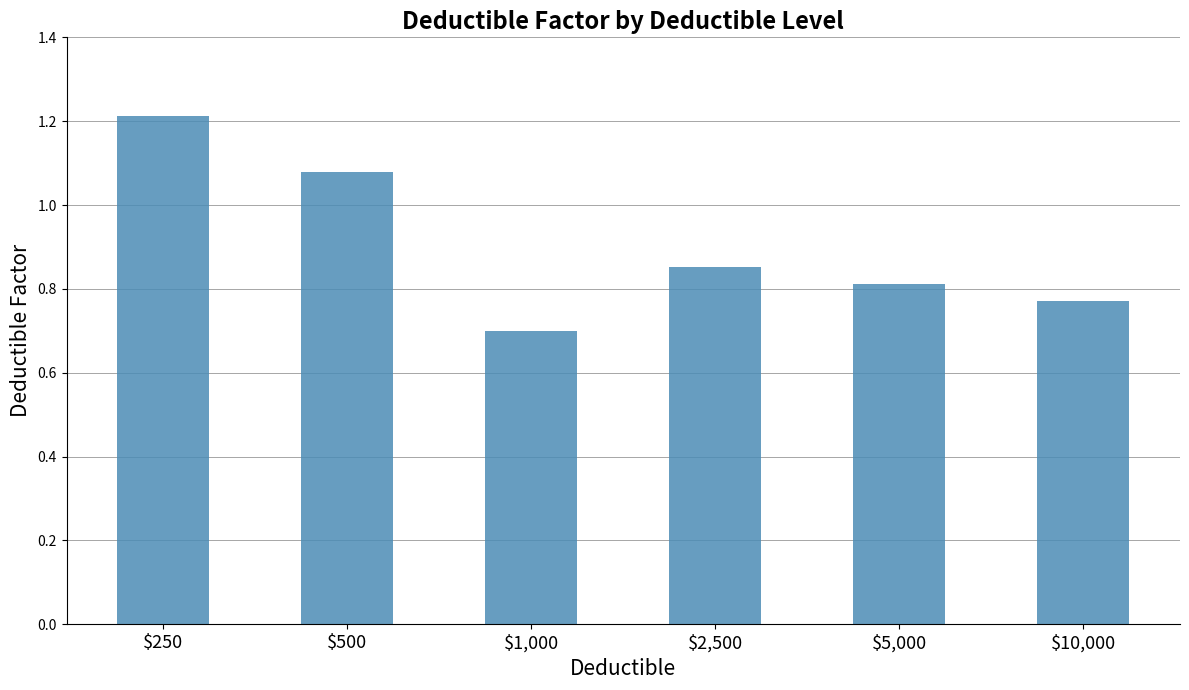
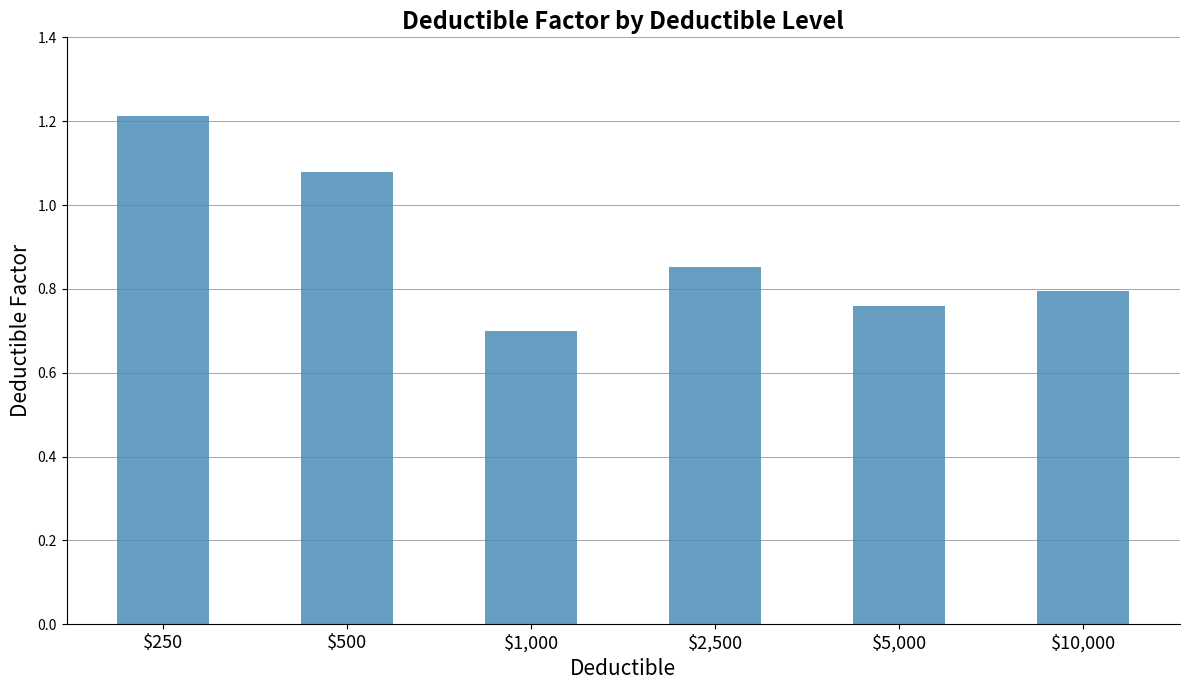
$5,000: 0.81 -> 0.76
$10,000: 0.77 -> 0.80
